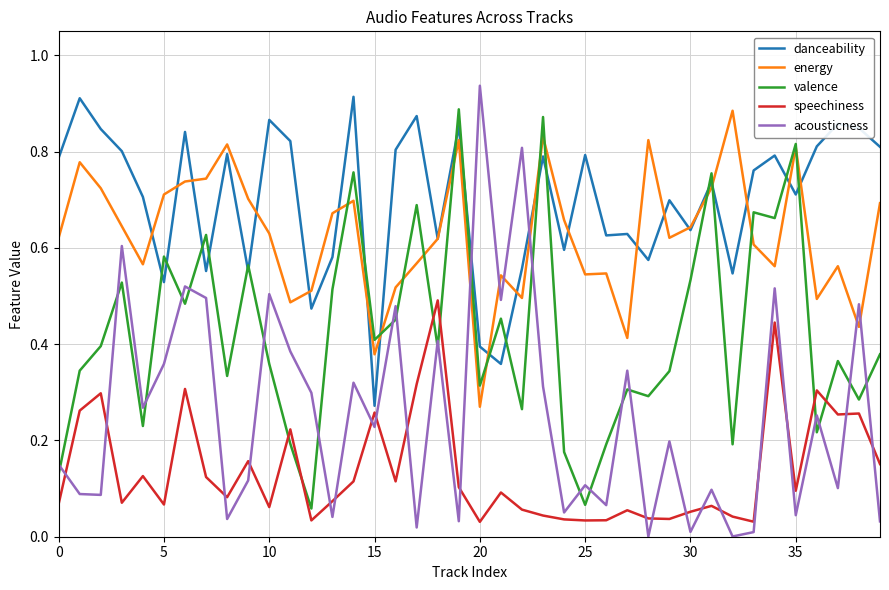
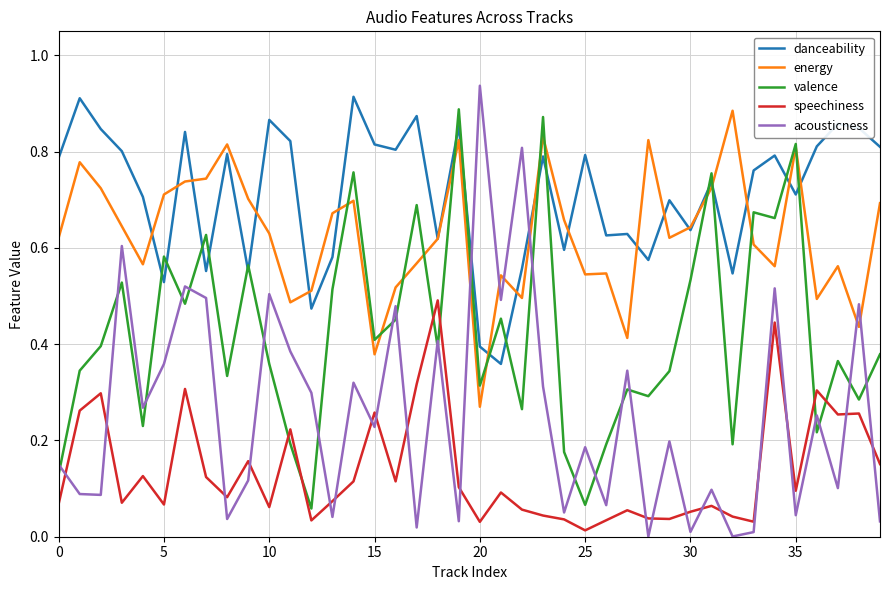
danceability, 15: 0.27 -> 0.82
speechiness, 25: 0.03 -> 0.01
acousticness, 25: 0.11 -> 0.19
